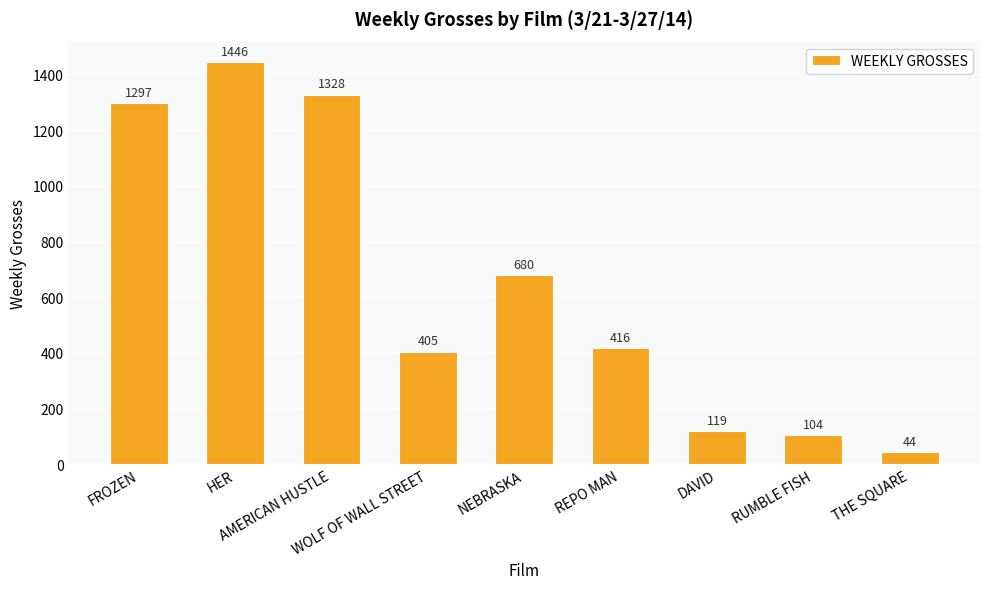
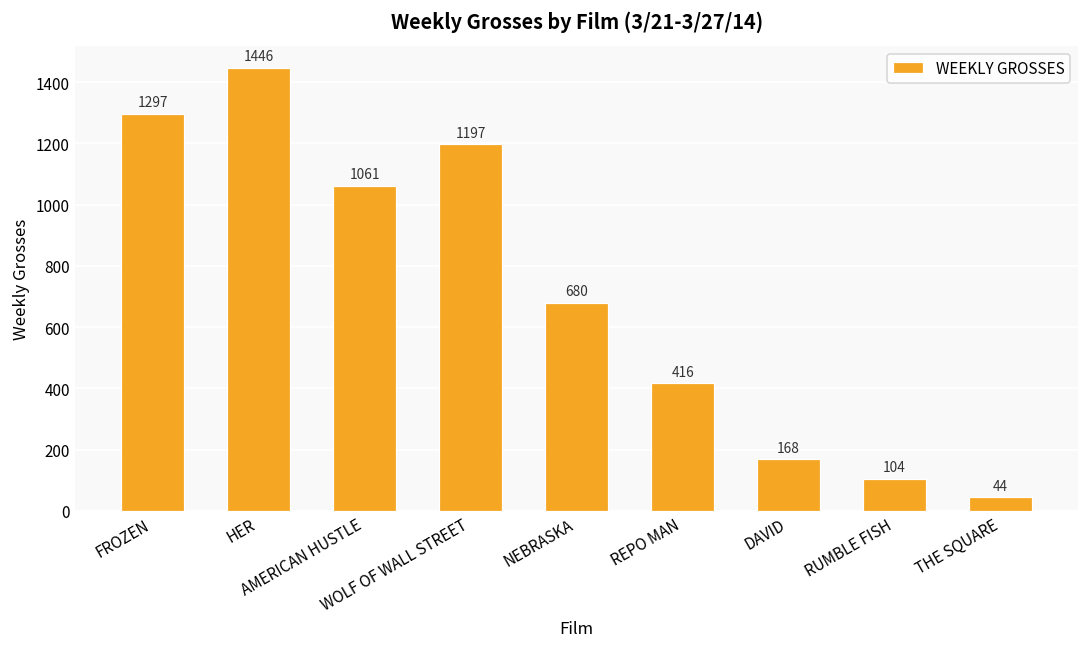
AMERICAN HUSTLE: 1328 -> 1061
WOLF OF WALL STREET: 405 -> 1197
DAVID: 119 -> 168
